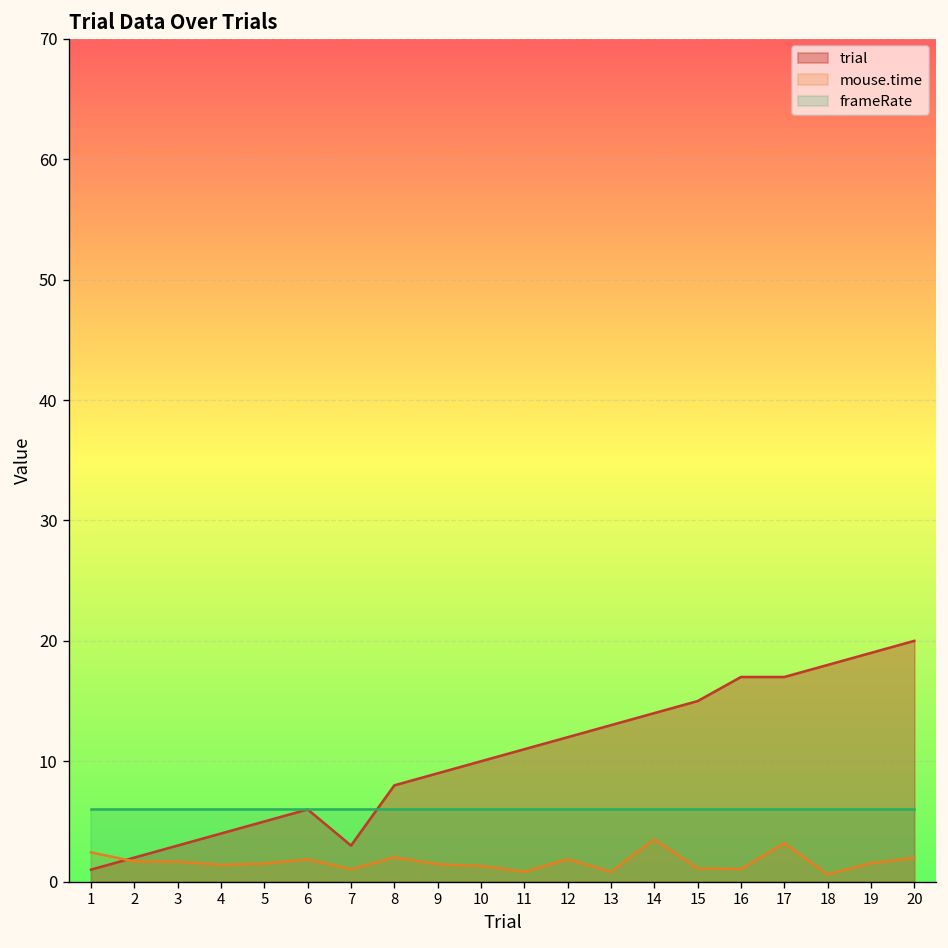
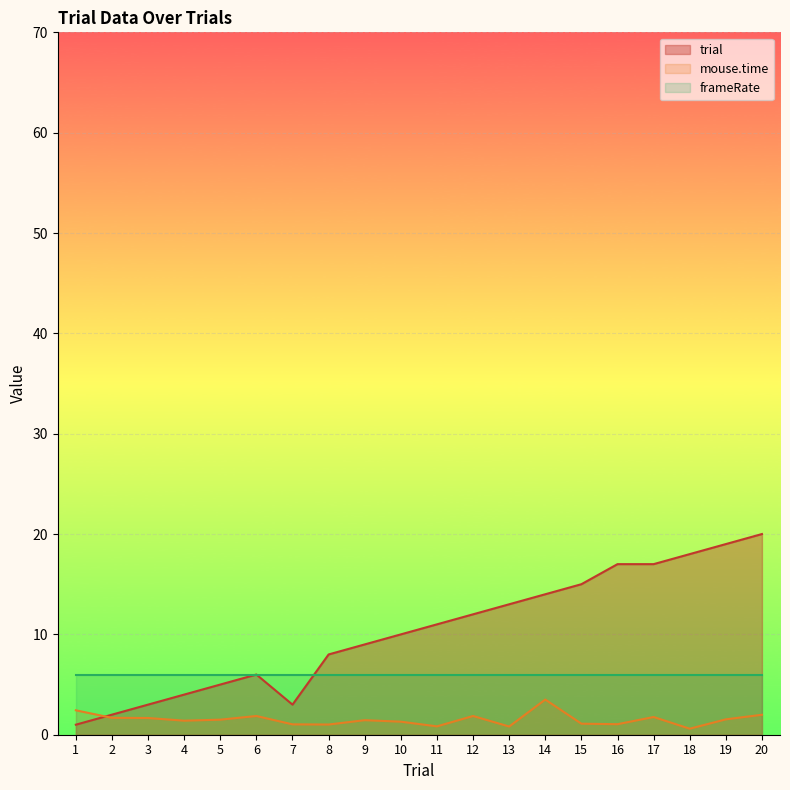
mouse.time, 8: 2.0 -> 1.0
mouse.time, 17: 3.2 -> 1.8
